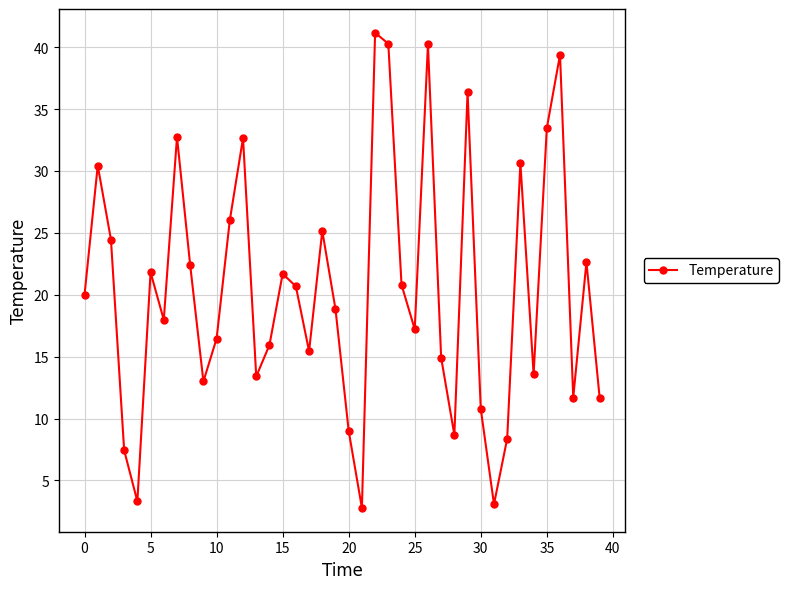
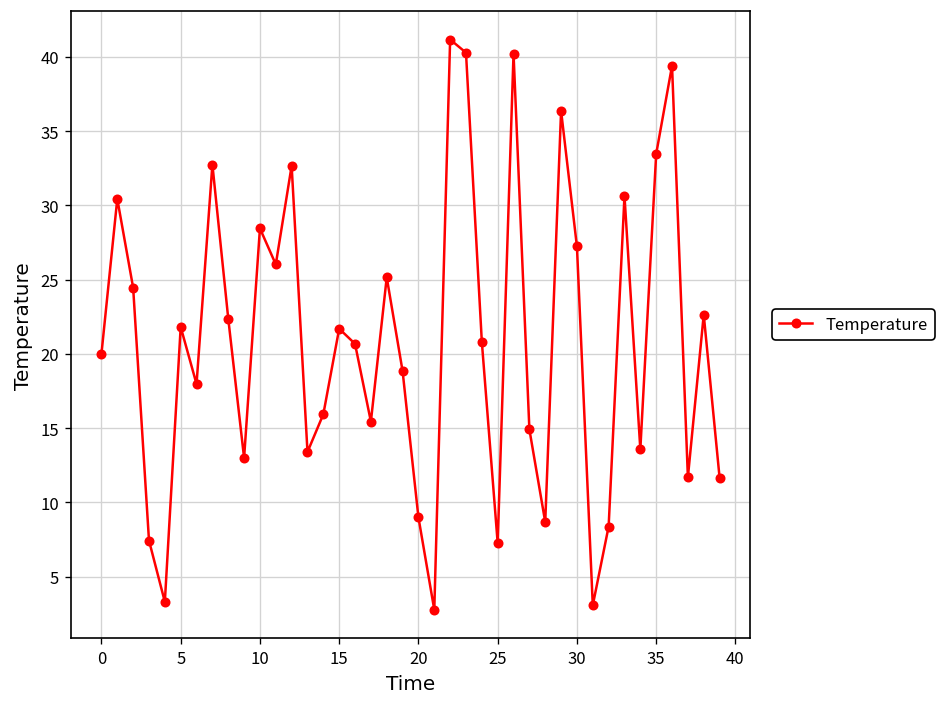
10: 16.5 -> 28.4
25: 17.2 -> 7.3
30: 10.8 -> 27.2
